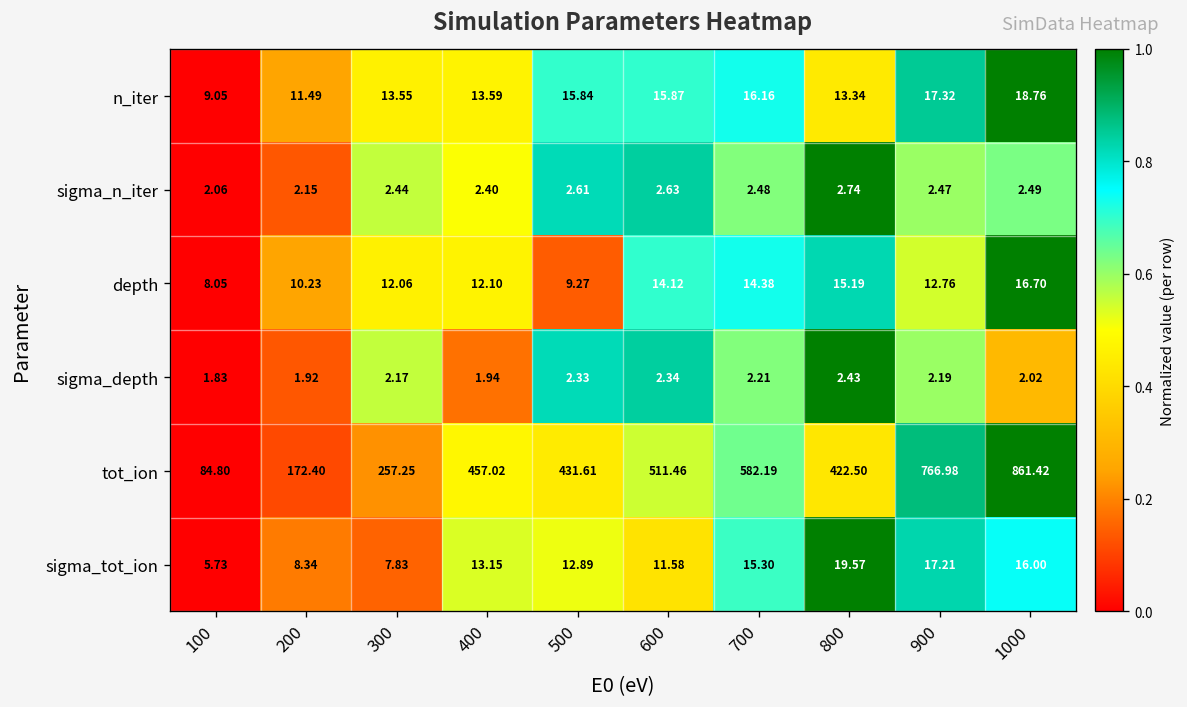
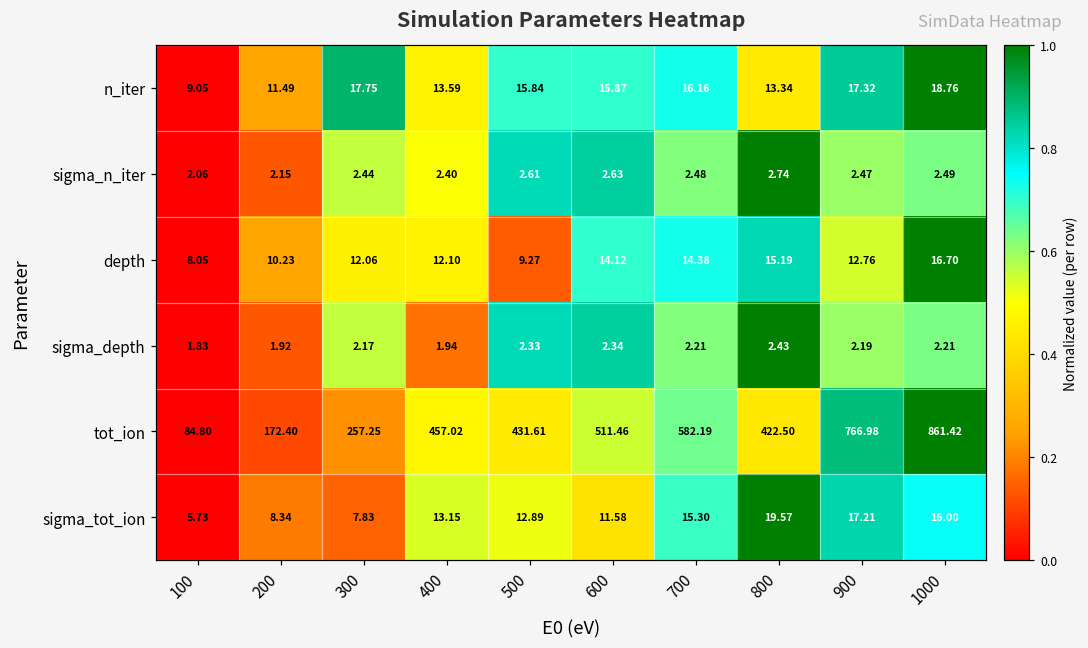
n_iter, 300: 13.55 -> 17.75
sigma_depth, 1000: 2.02 -> 2.21
